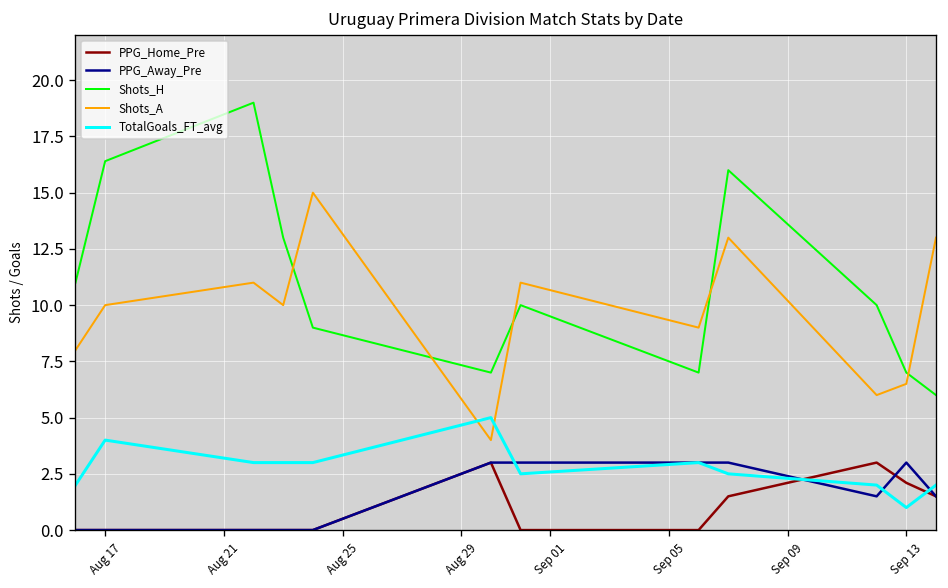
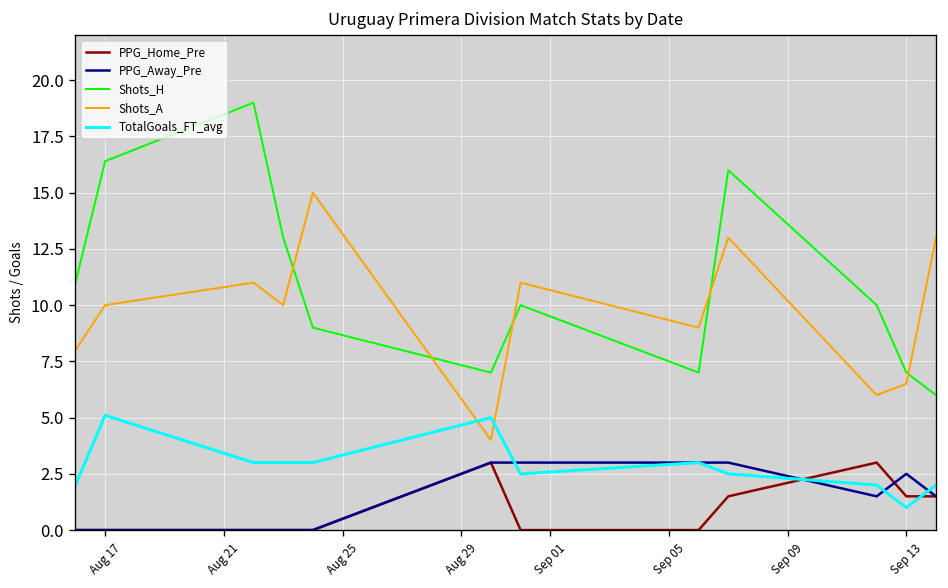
TotalGoals_FT_avg, Aug 17: 4.0 -> 5.1
PPG_Home_Pre, Sep 13: 2.1 -> 1.5
PPG_Away_Pre, Sep 13: 3.0 -> 2.5
